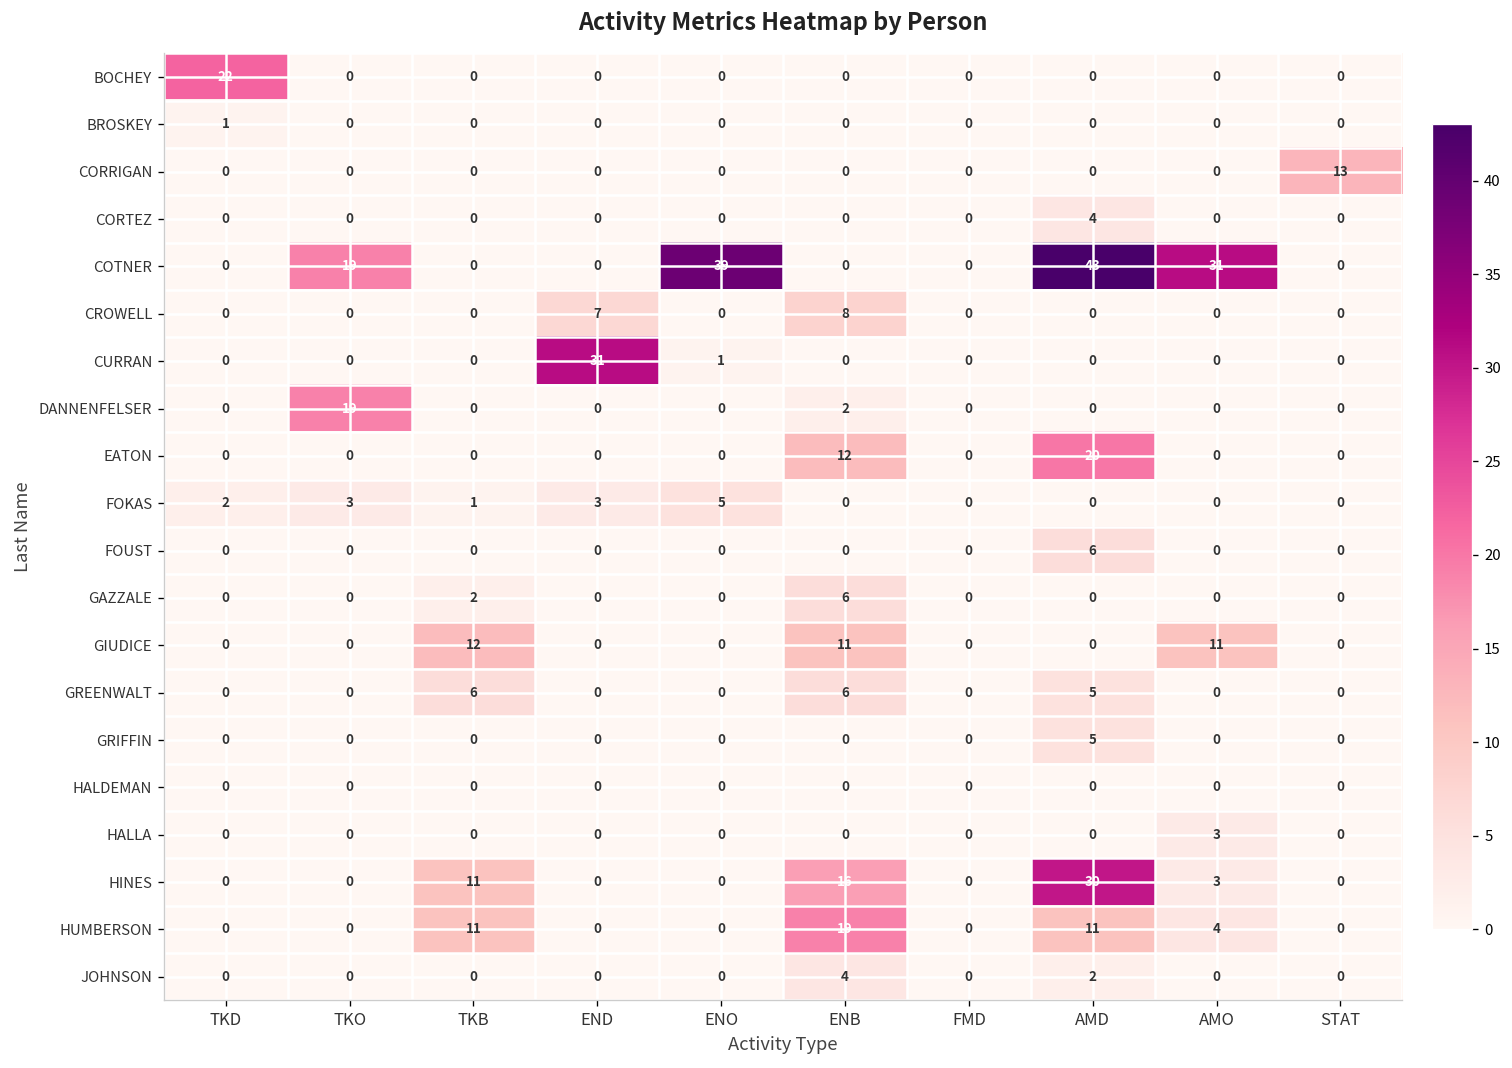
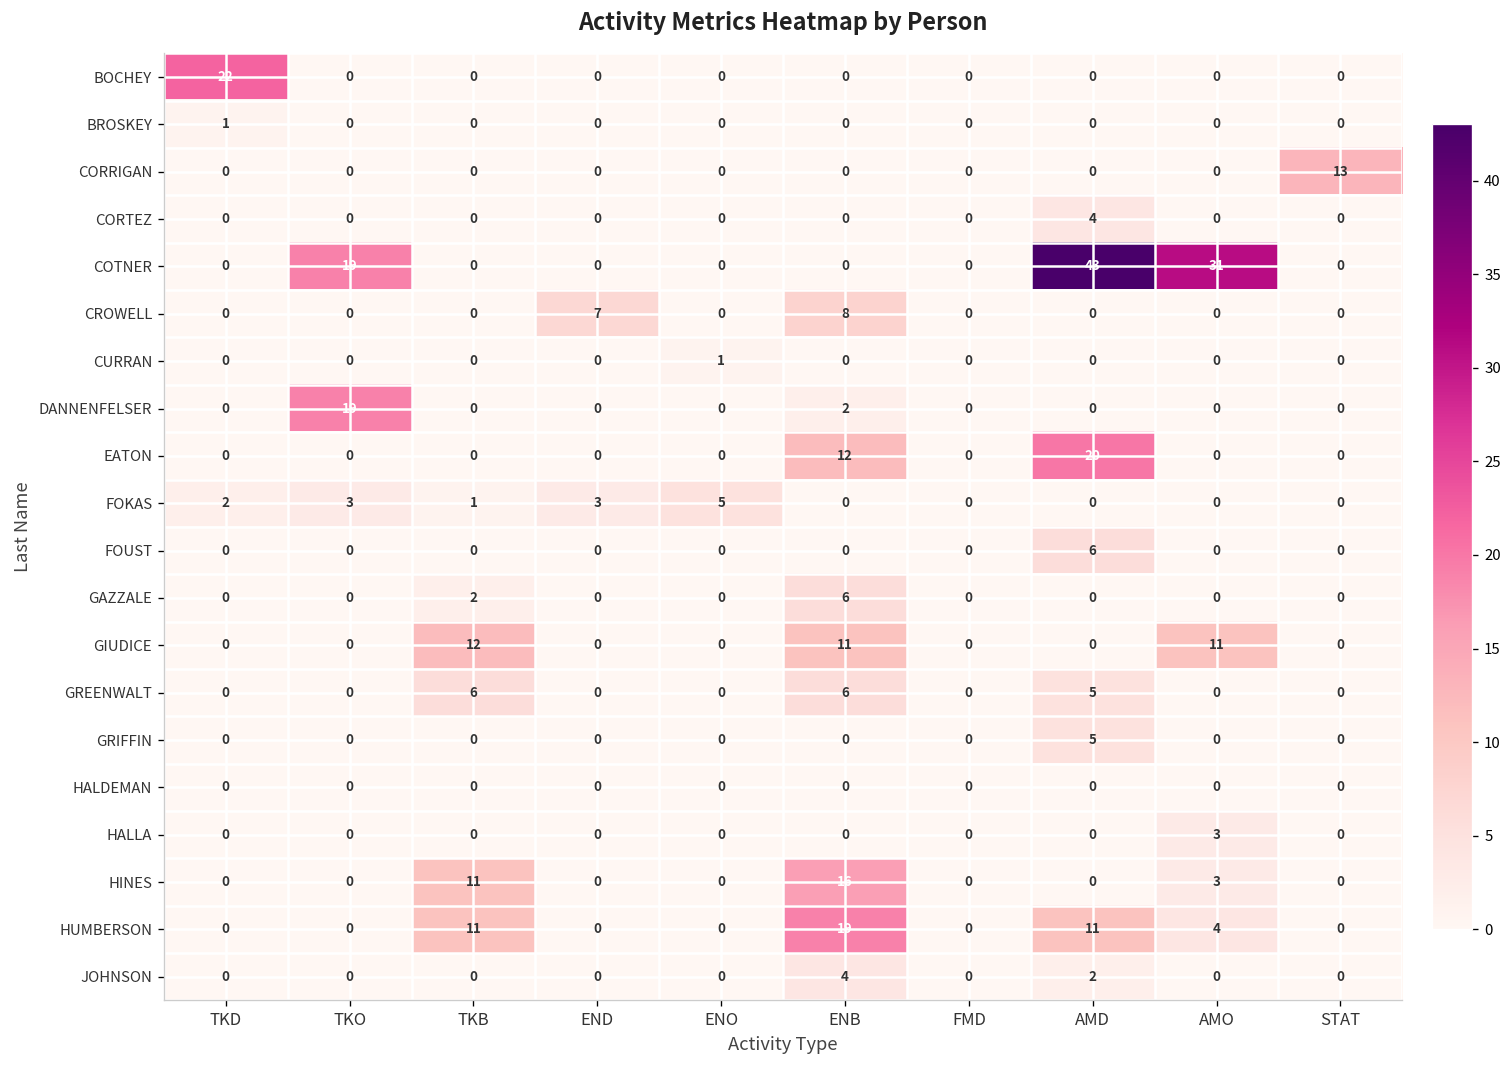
COTNER, ENO: 39 -> 0
CURRAN, END: 31 -> 0
HINES, AMD: 30 -> 0
